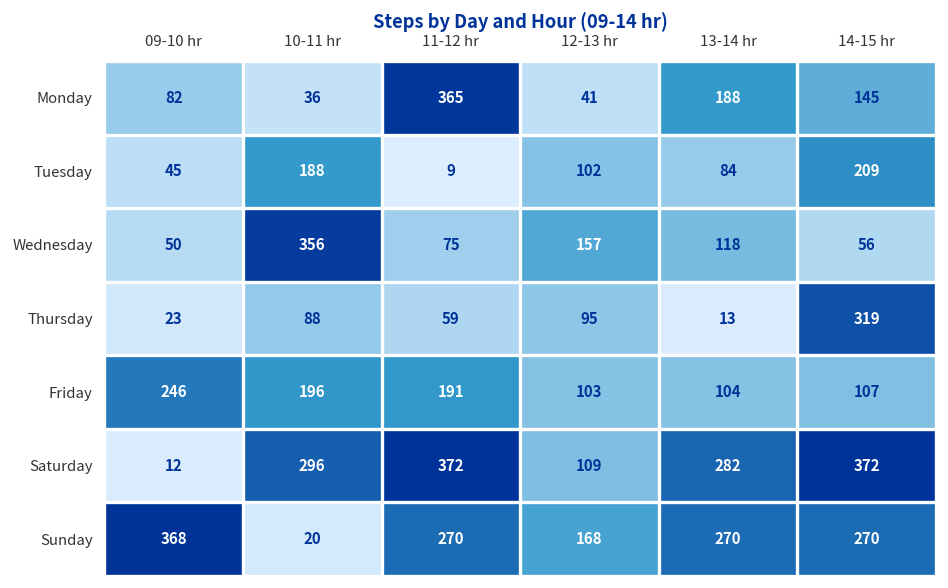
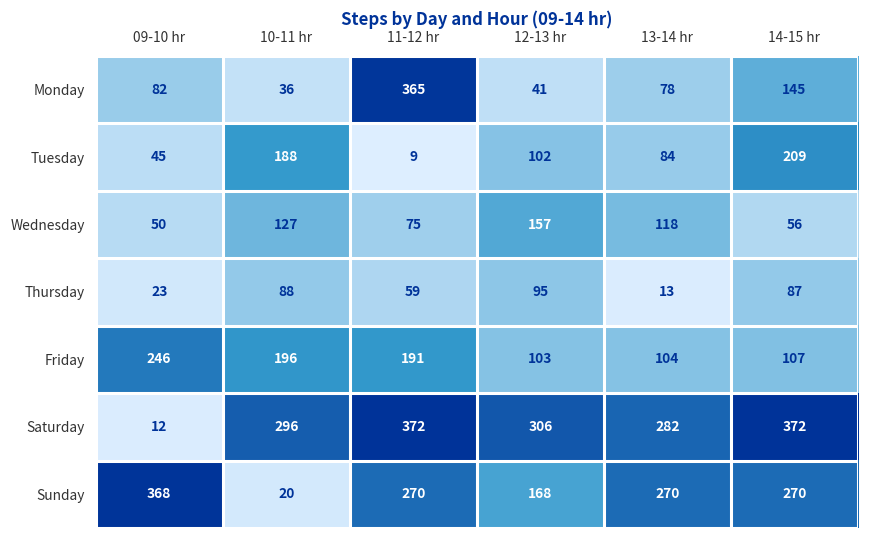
Monday, 13-14 hr: 188 -> 78
Wednesday, 10-11 hr: 356 -> 127
Thursday, 14-15 hr: 319 -> 87
Saturday, 12-13 hr: 109 -> 306
